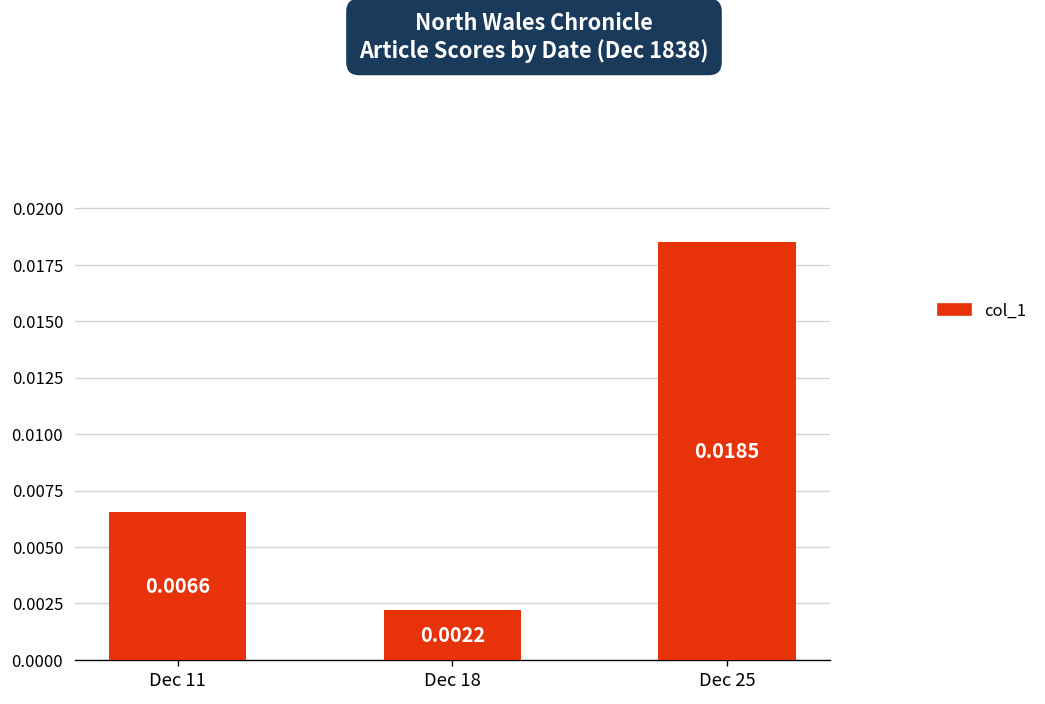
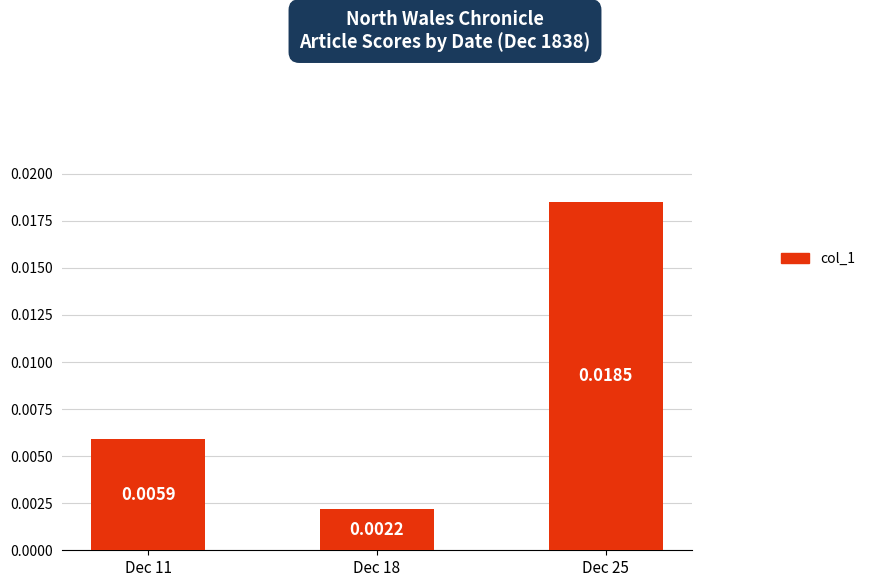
Dec 11: 0.0066 -> 0.0059
